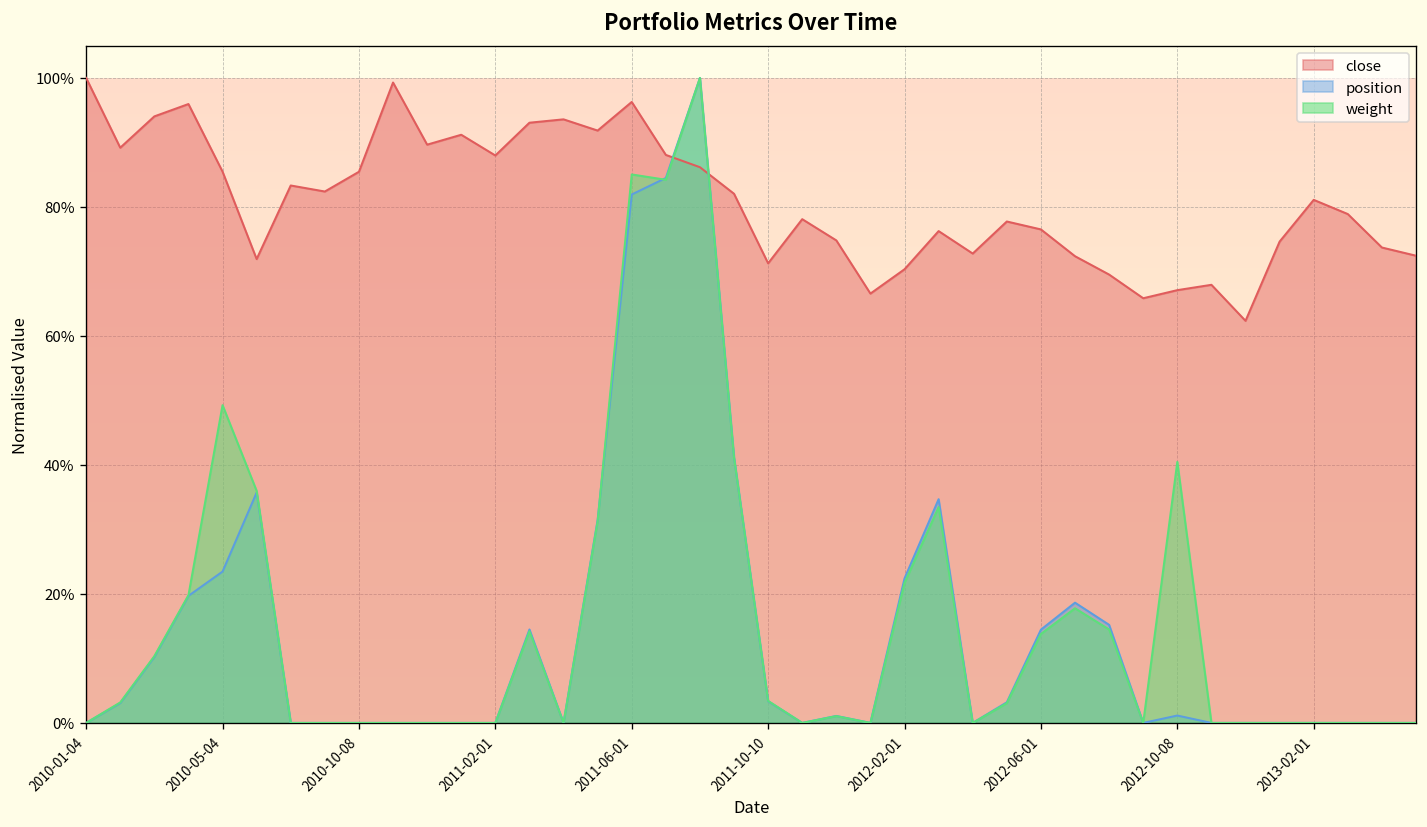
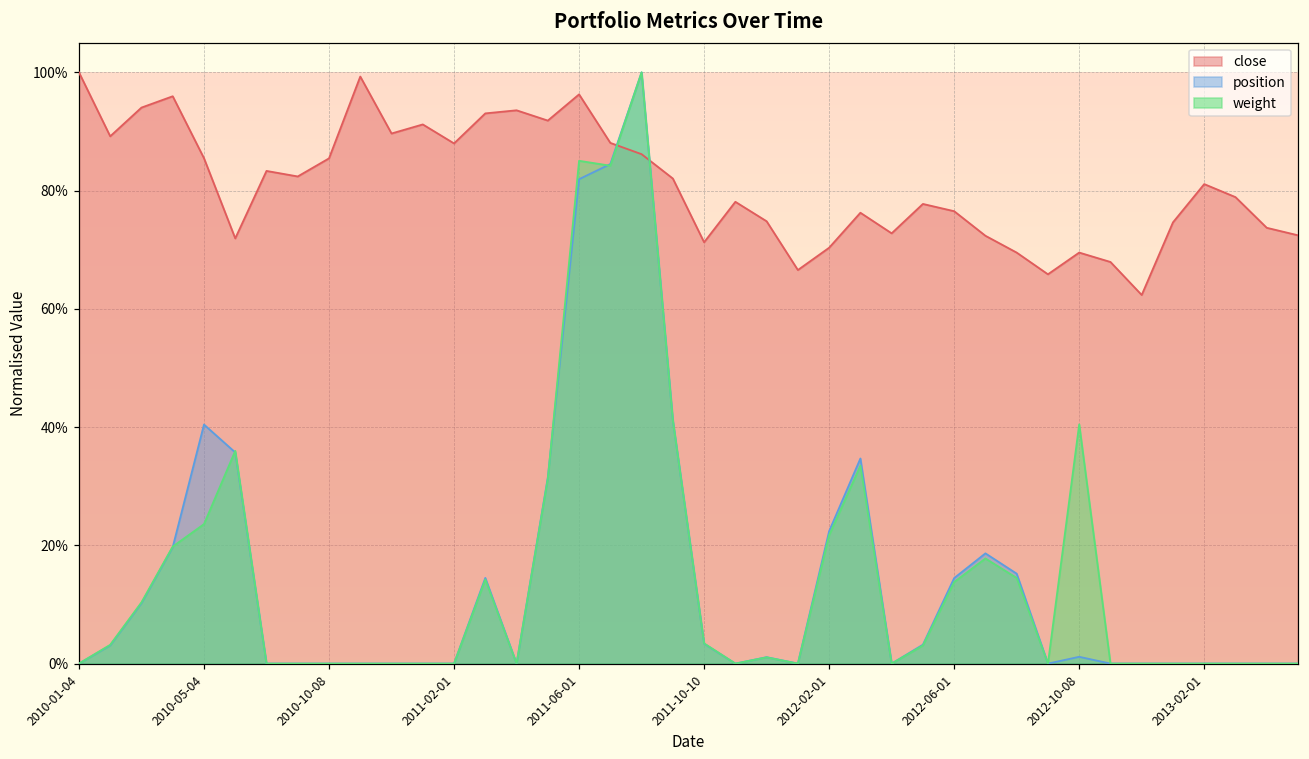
position, 2010-05-04: 23% -> 40%
weight, 2010-05-04: 49% -> 24%
close, 2012-10-08: 67% -> 70%
